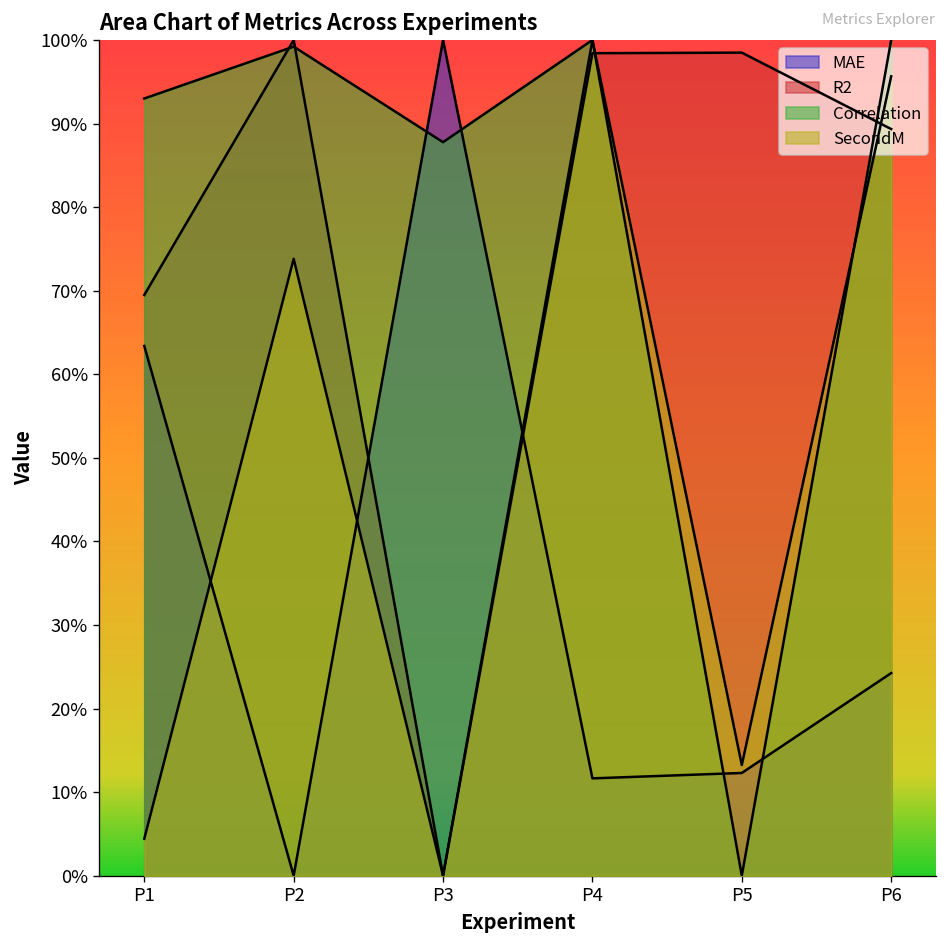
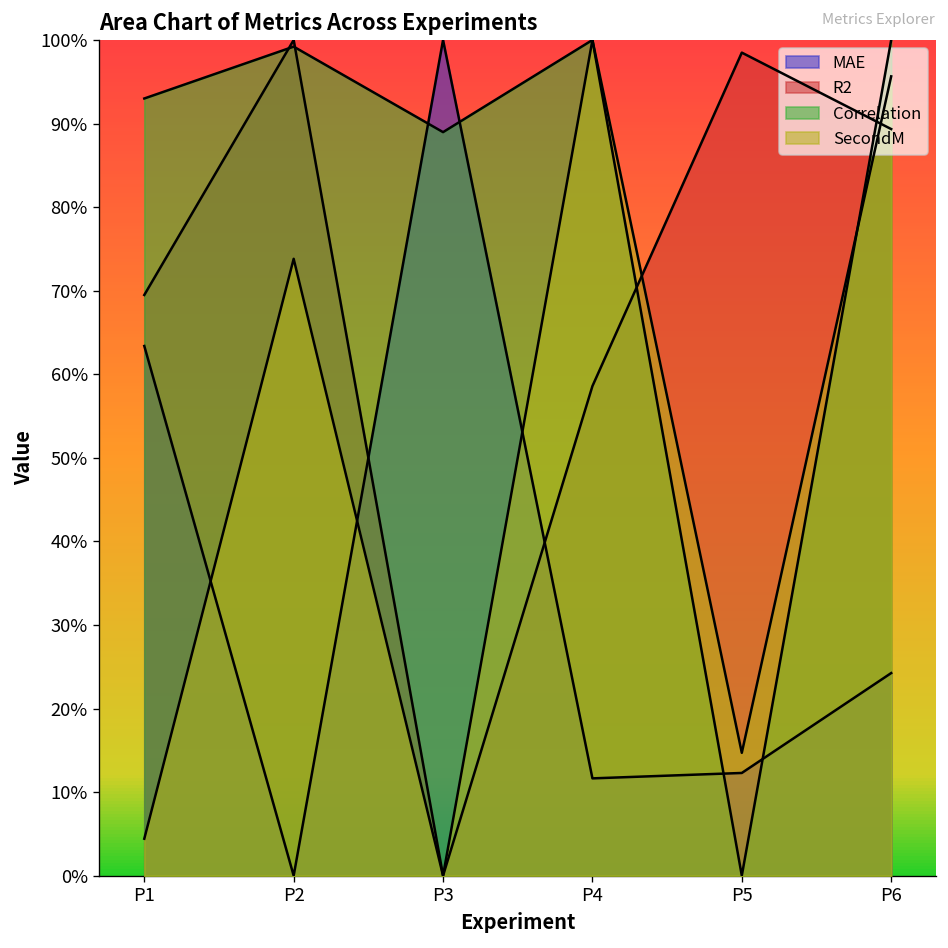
Correlation, P3: 88% -> 89%
R2, P4: 98% -> 59%
SecondM, P5: 13% -> 15%
